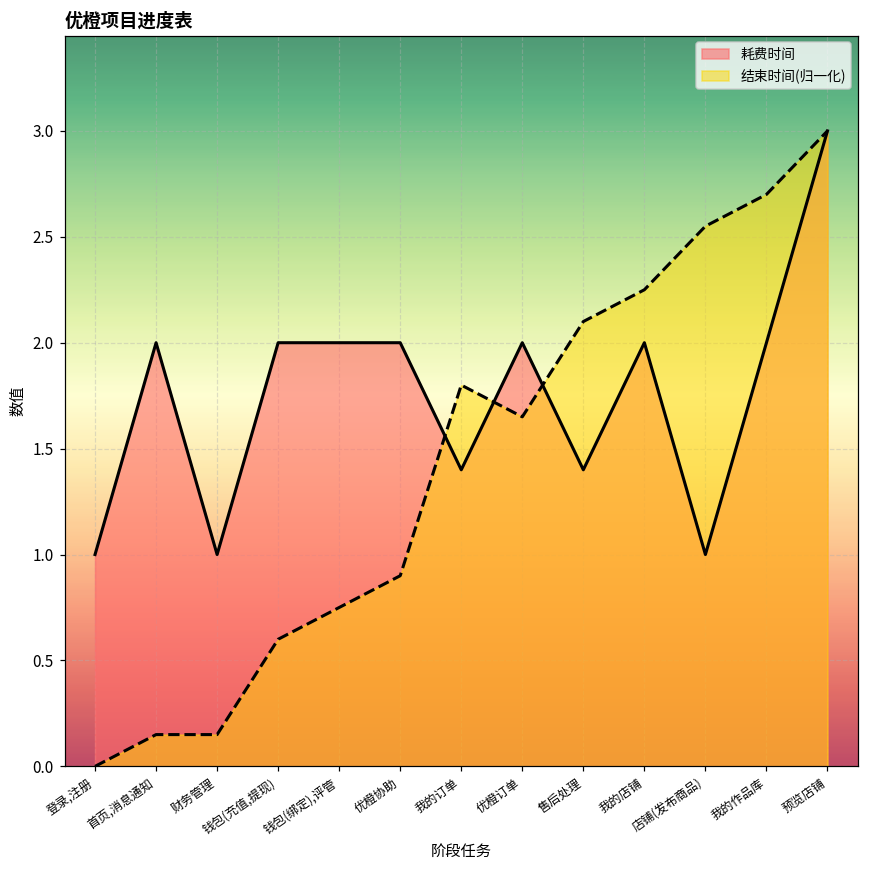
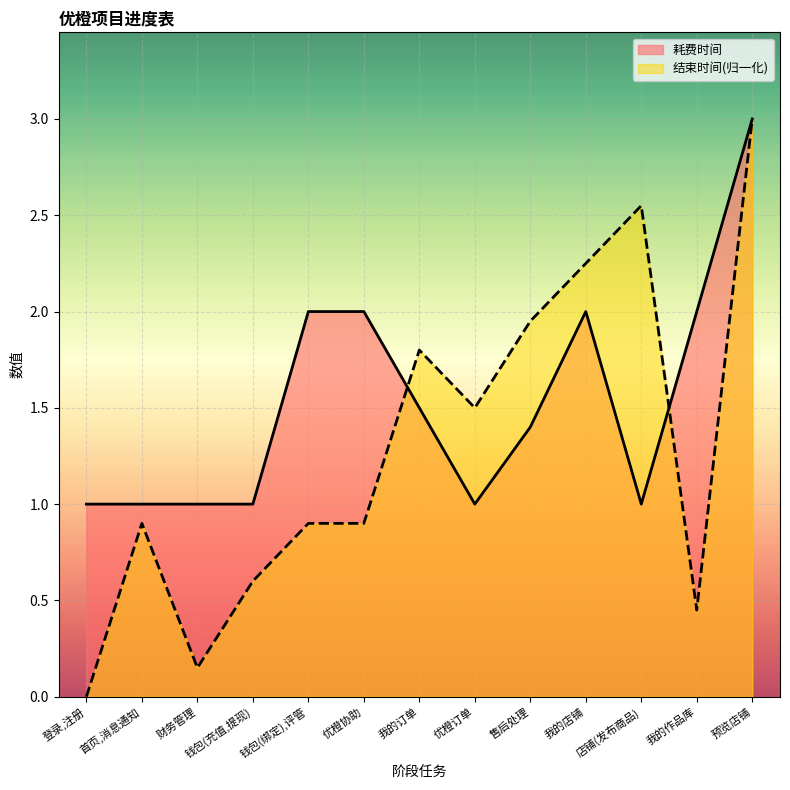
耗费时间, 首页,消息通知: 2 -> 1
结束时间(归一化), 首页,消息通知: 0.15 -> 0.90
耗费时间, 钱包(充值,提现): 2 -> 1
结束时间(归一化), 钱包(绑定),评管: 0.75 -> 0.90
耗费时间, 我的订单: 1.4 -> 1.5
耗费时间, 优橙订单: 2 -> 1
结束时间(归一化), 优橙订单: 1.65 -> 1.50
结束时间(归一化), 售后处理: 2.10 -> 1.95
结束时间(归一化), 我的作品库: 2.70 -> 0.45
